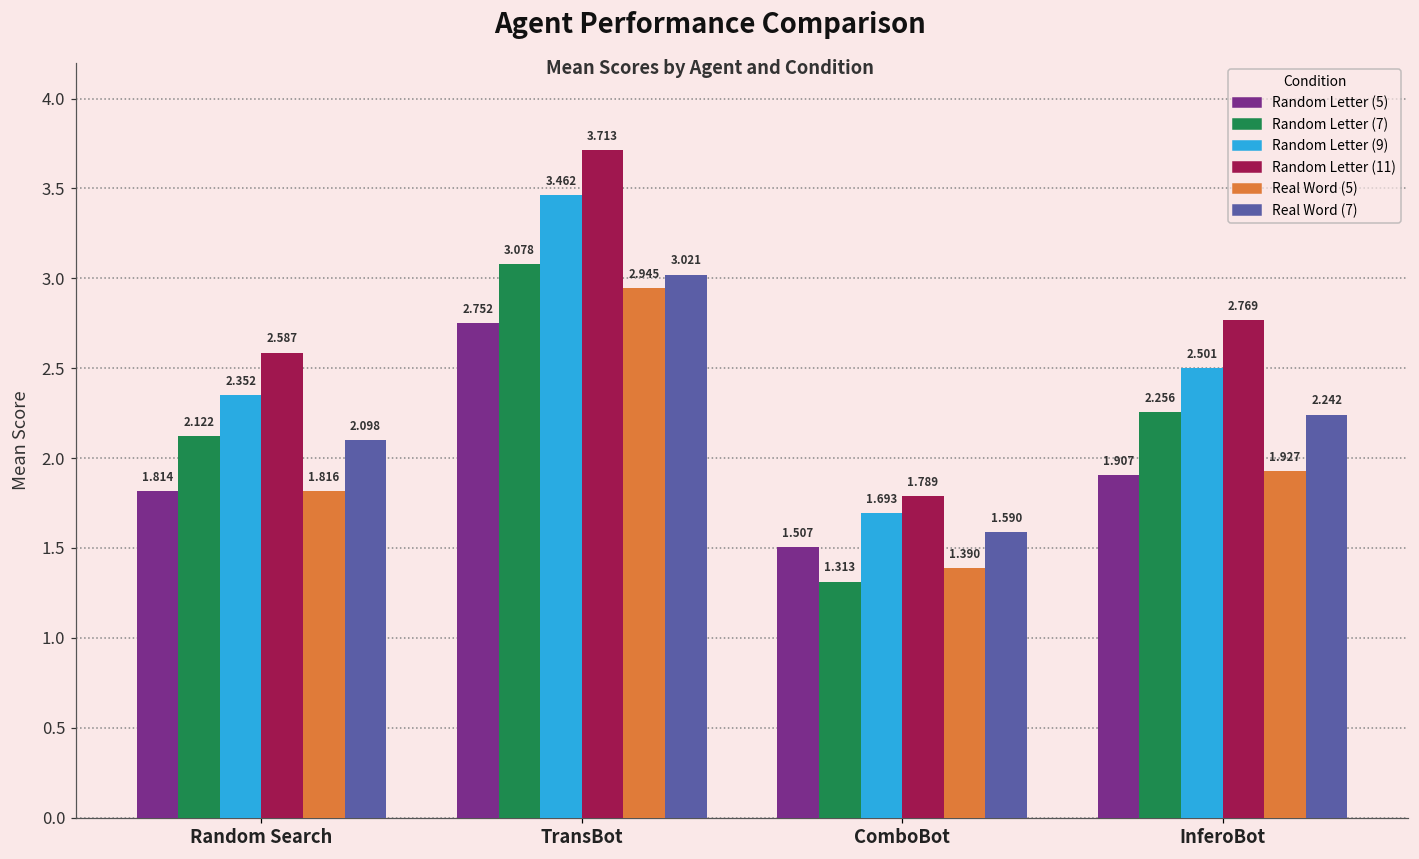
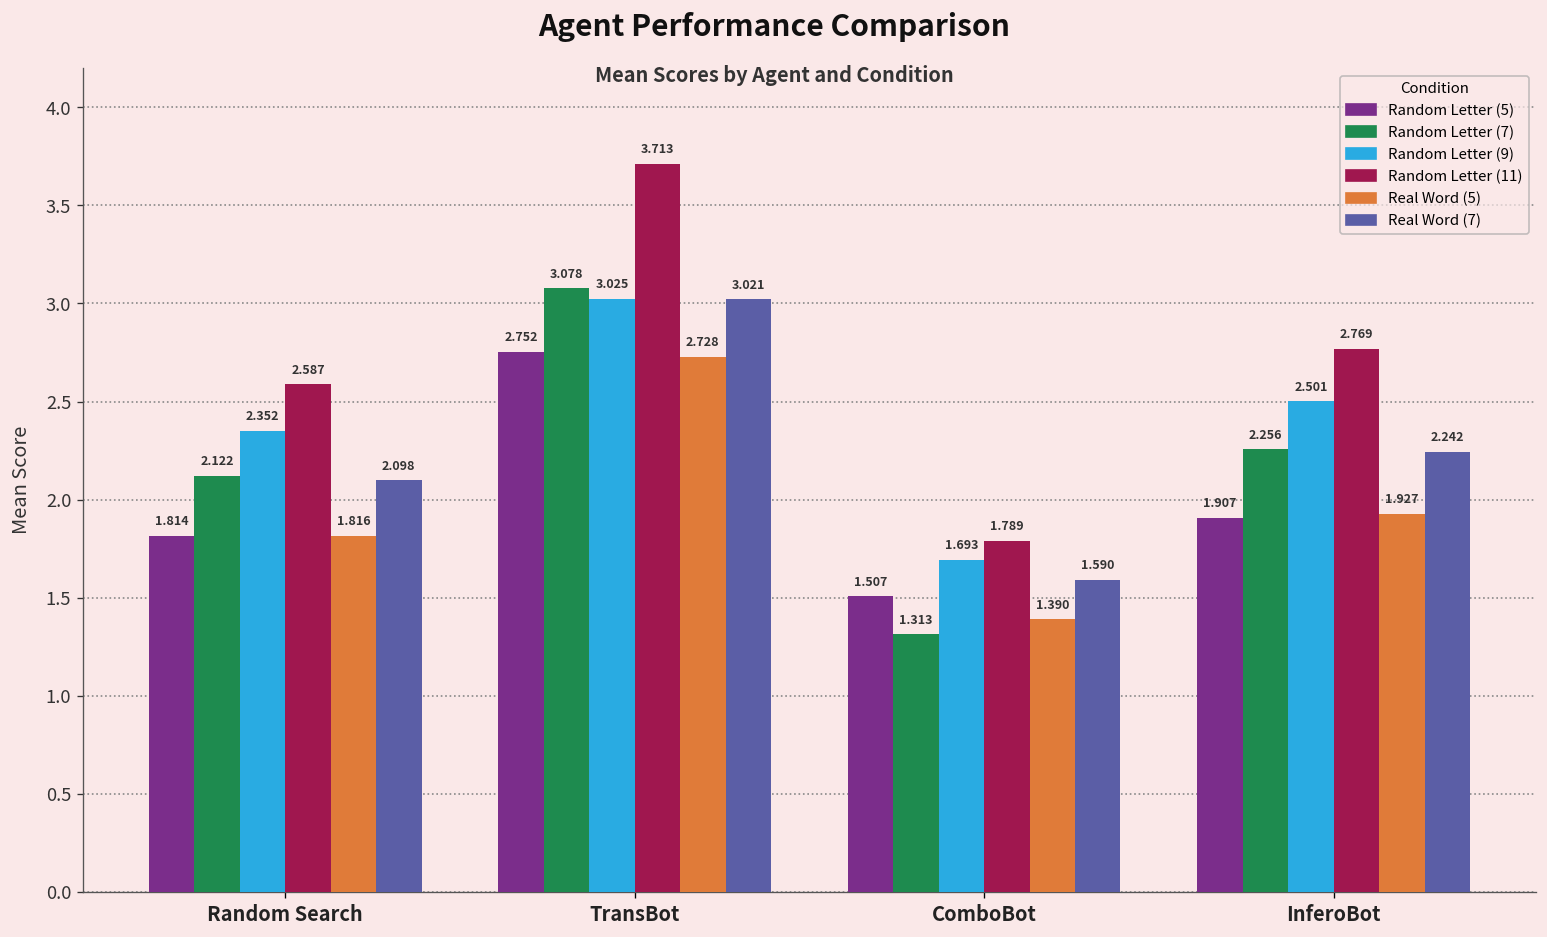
Random Letter (9), TransBot: 3.462 -> 3.025
Real Word (5), TransBot: 2.945 -> 2.728
